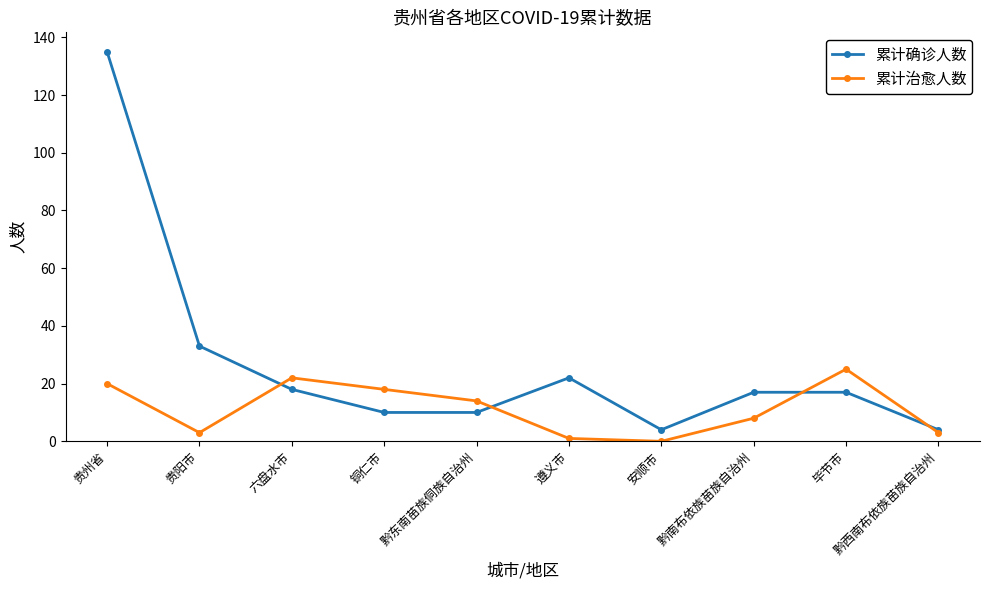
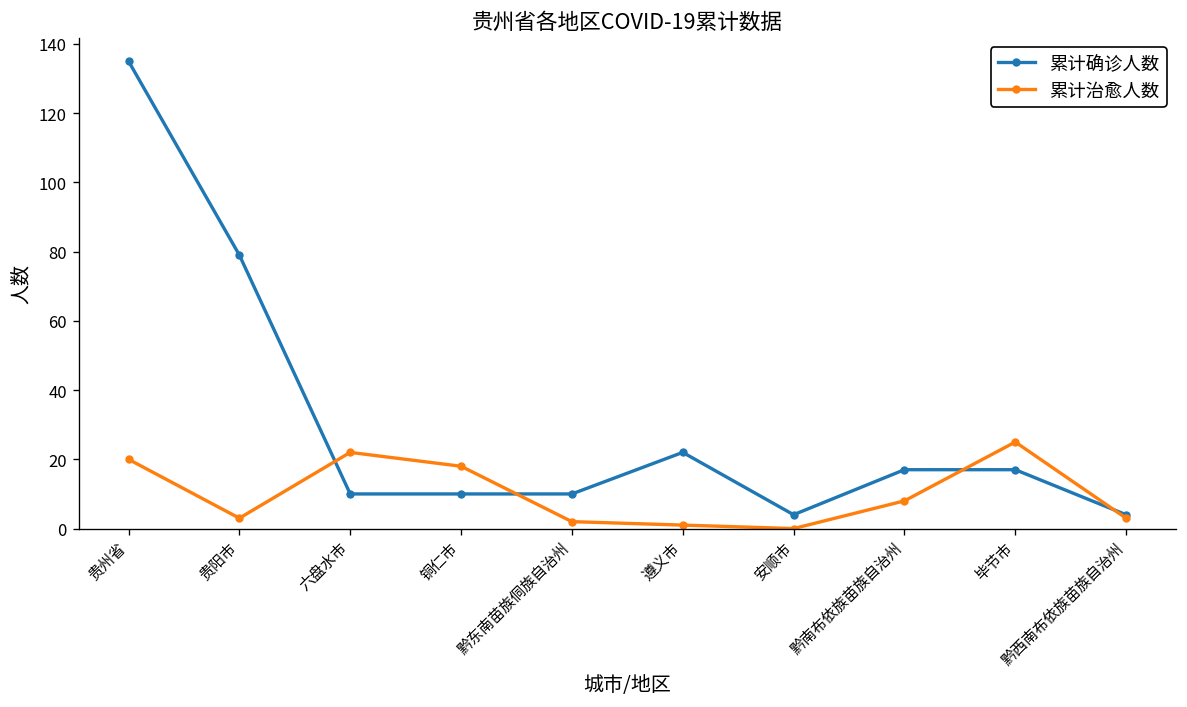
累计确诊人数, 贵阳市: 33 -> 79
累计确诊人数, 六盘水市: 18 -> 10
累计治愈人数, 黔东南苗族侗族自治州: 14 -> 2
